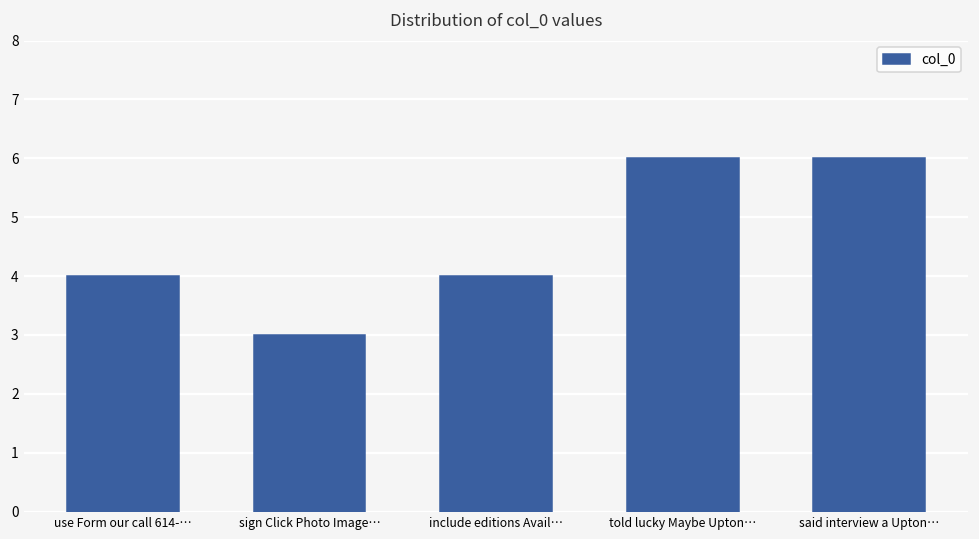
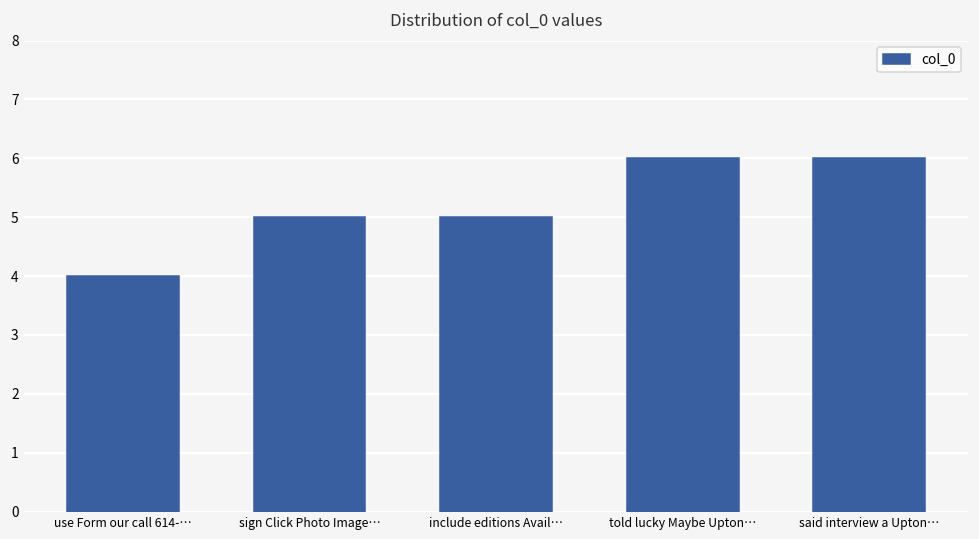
sign Click Photo Image…: 3 -> 5
include editions Avail…: 4 -> 5
